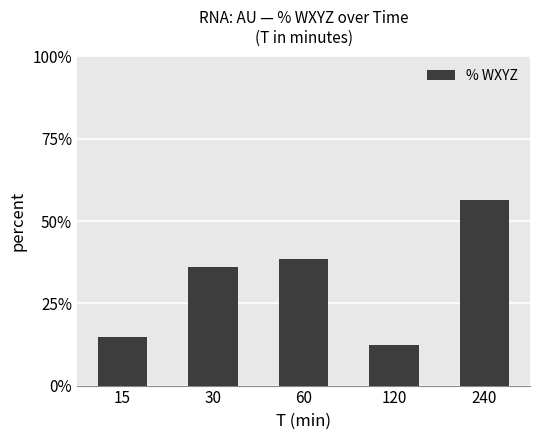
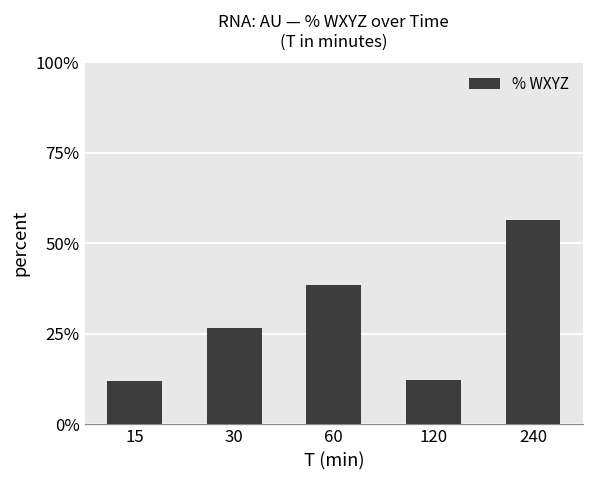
15: 15% -> 12%
30: 36% -> 26%
